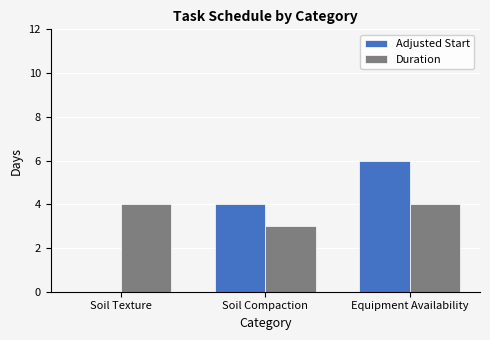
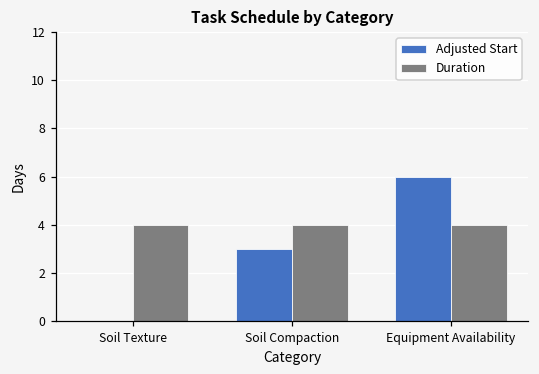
Adjusted Start, Soil Compaction: 4 -> 3
Duration, Soil Compaction: 3 -> 4
